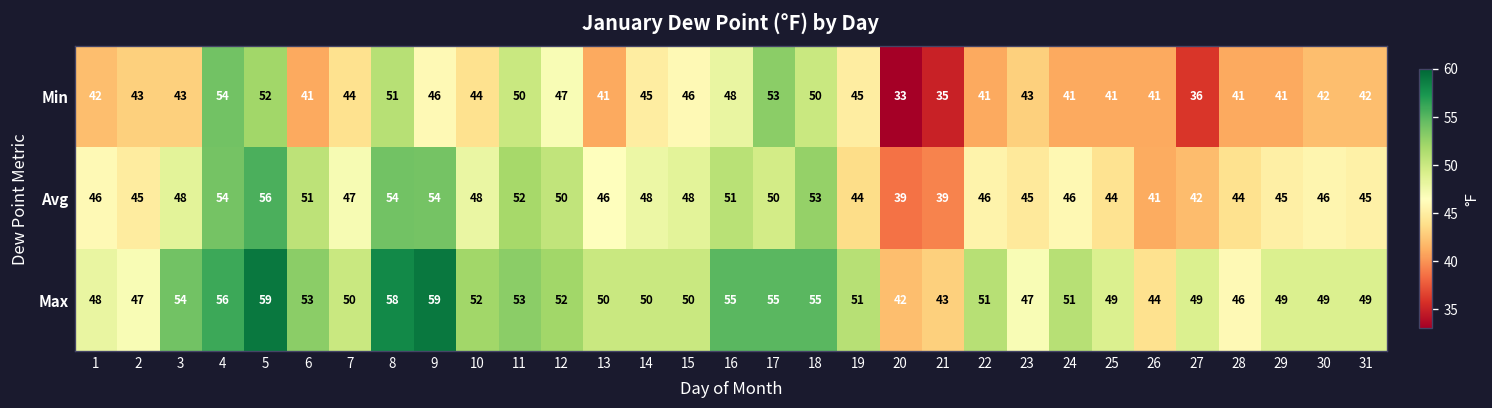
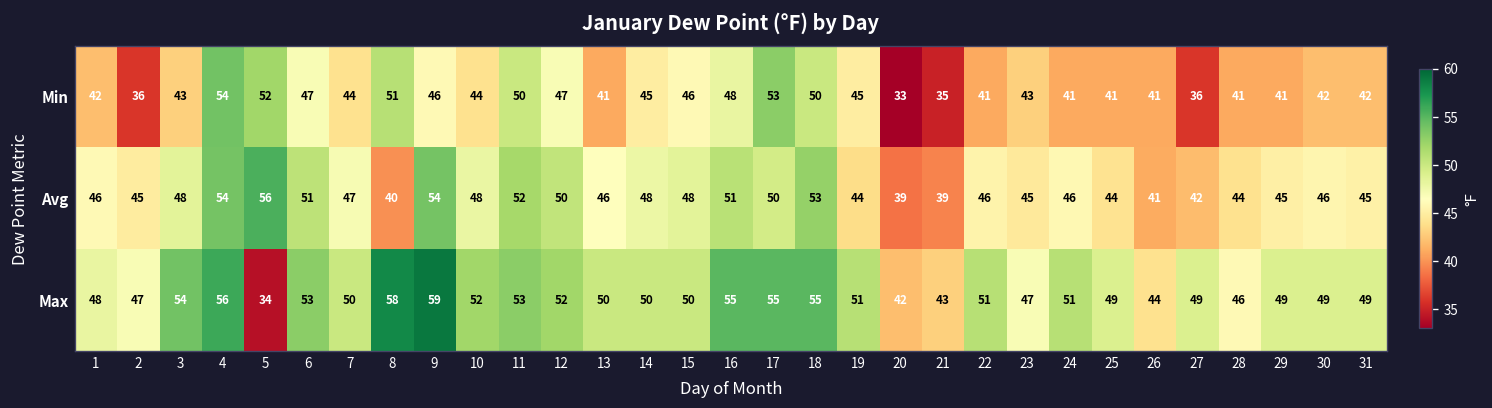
Min, 2: 43 -> 36
Min, 6: 41 -> 47
Avg, 8: 54 -> 40
Max, 5: 59 -> 34
